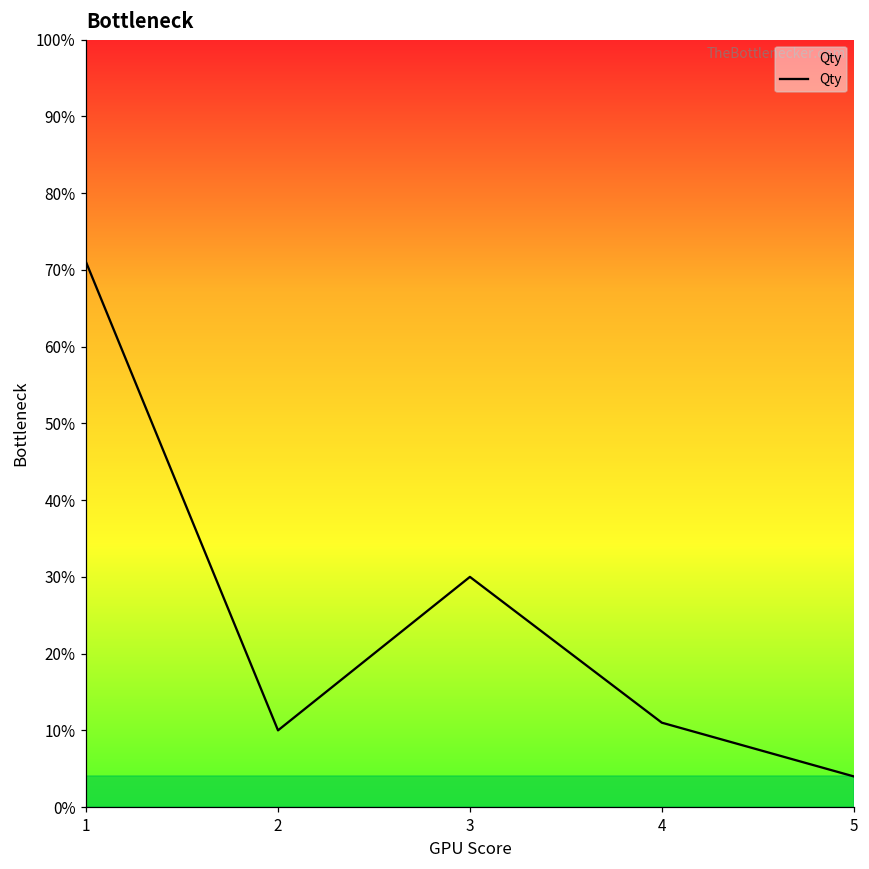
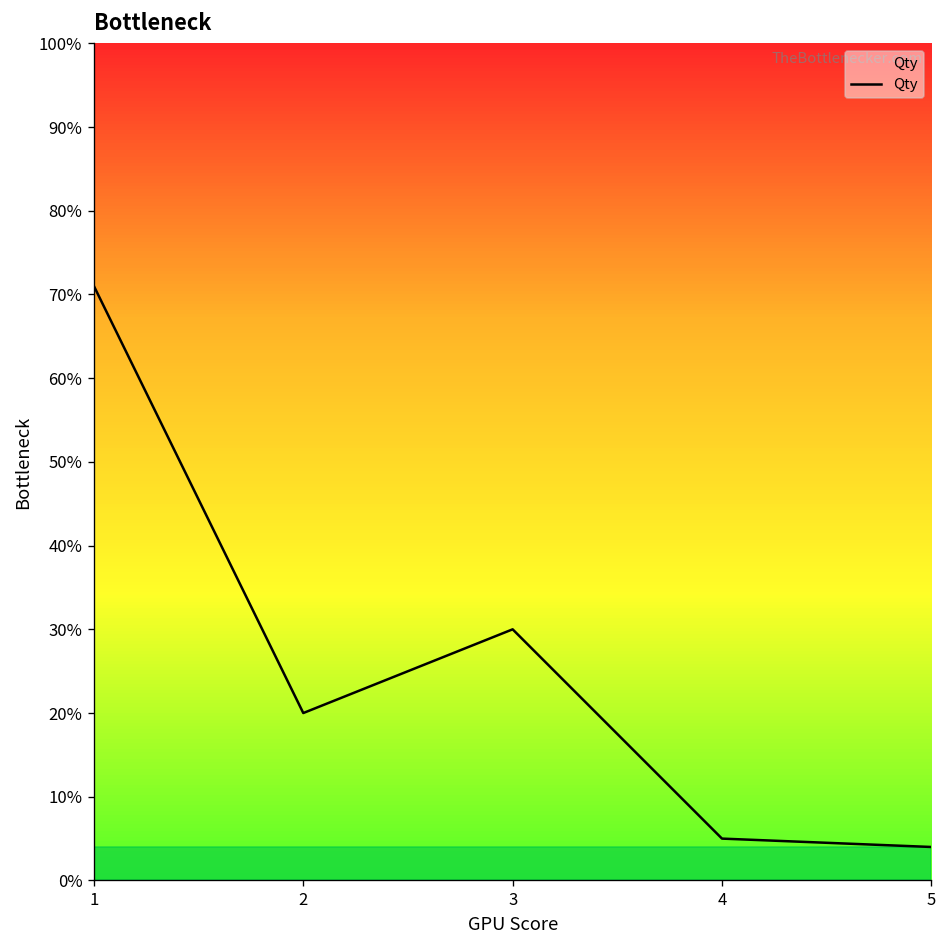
2: 10% -> 20%
4: 11% -> 5%
